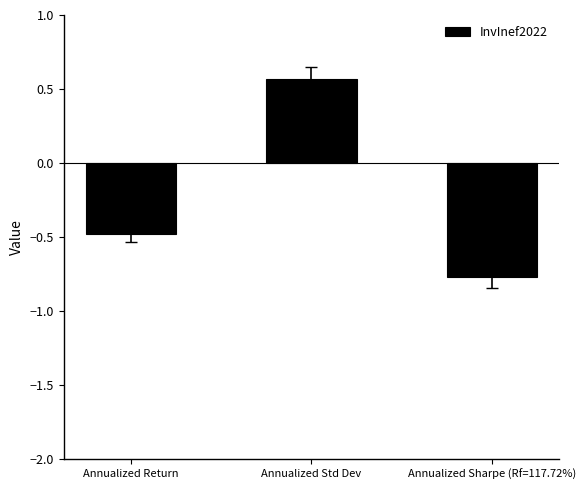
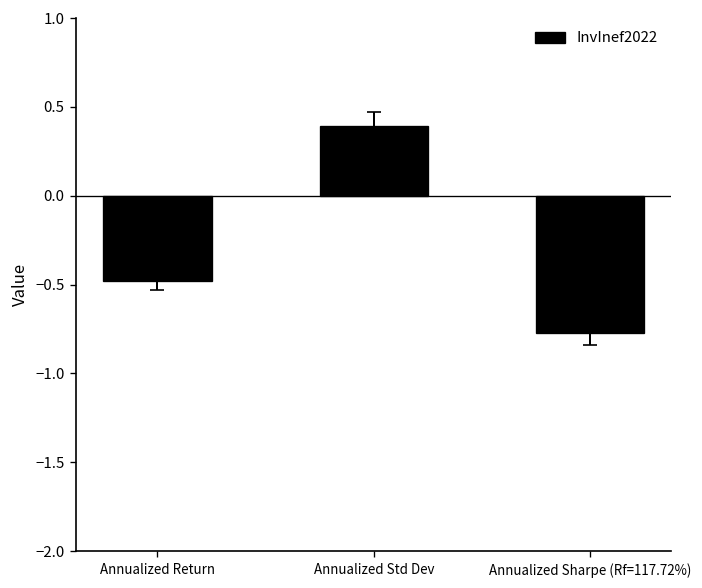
InvInef2022, Annualized Std Dev: 0.57 -> 0.39
